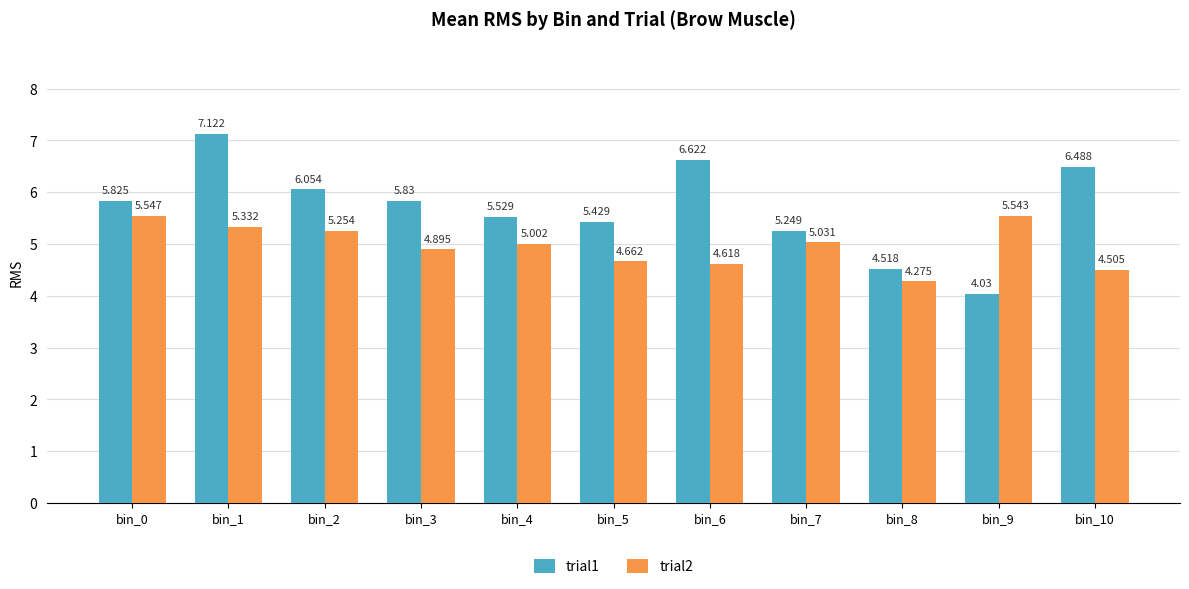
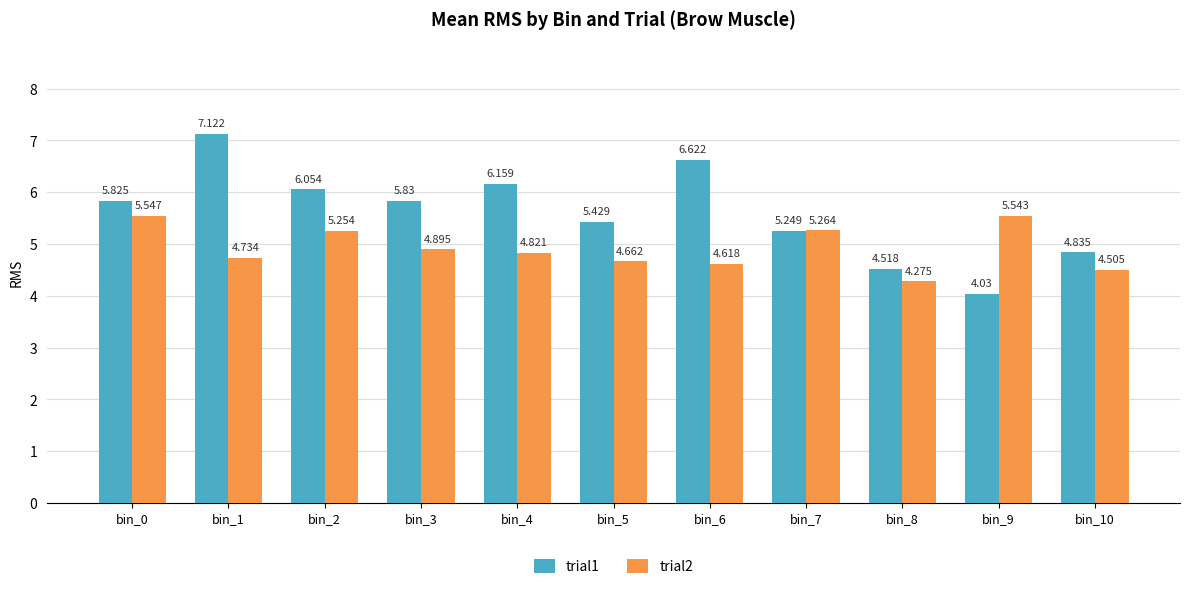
trial2, bin_1: 5.332 -> 4.734
trial1, bin_4: 5.529 -> 6.159
trial2, bin_4: 5.002 -> 4.821
trial2, bin_7: 5.031 -> 5.264
trial1, bin_10: 6.488 -> 4.835
